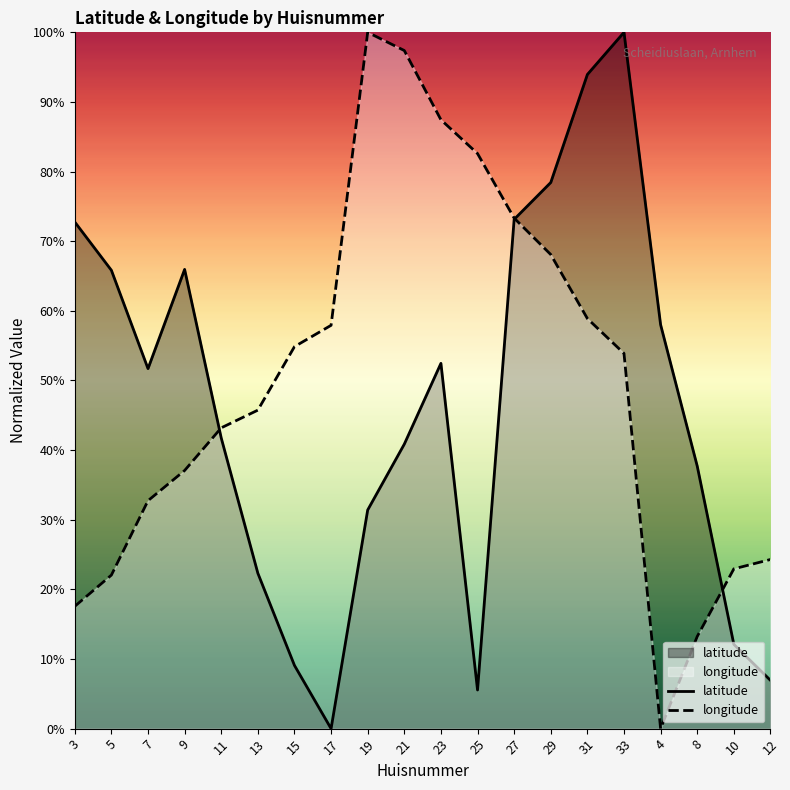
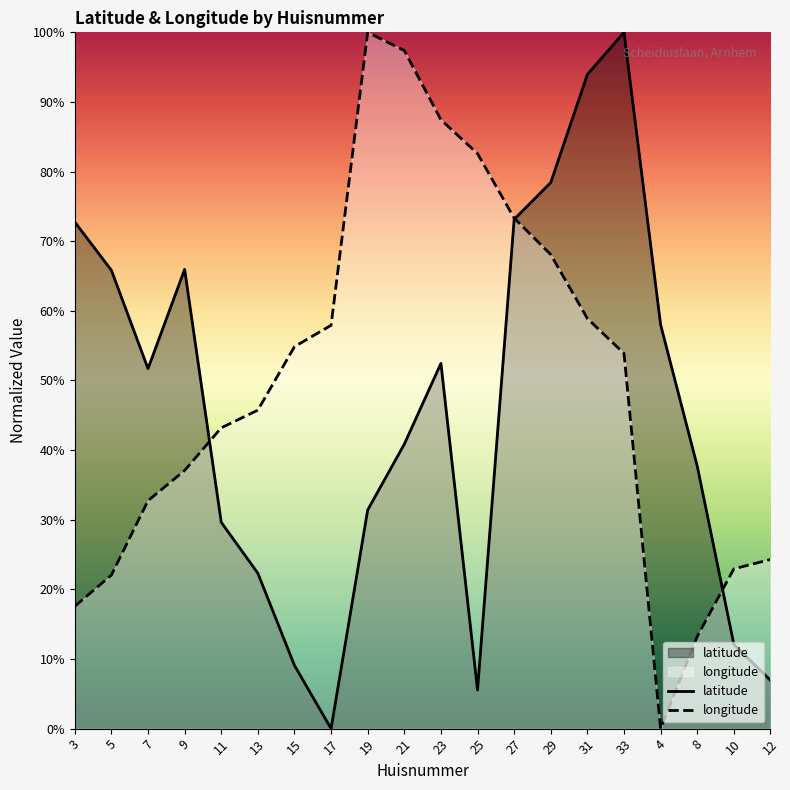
latitude, 11: 42% -> 30%
